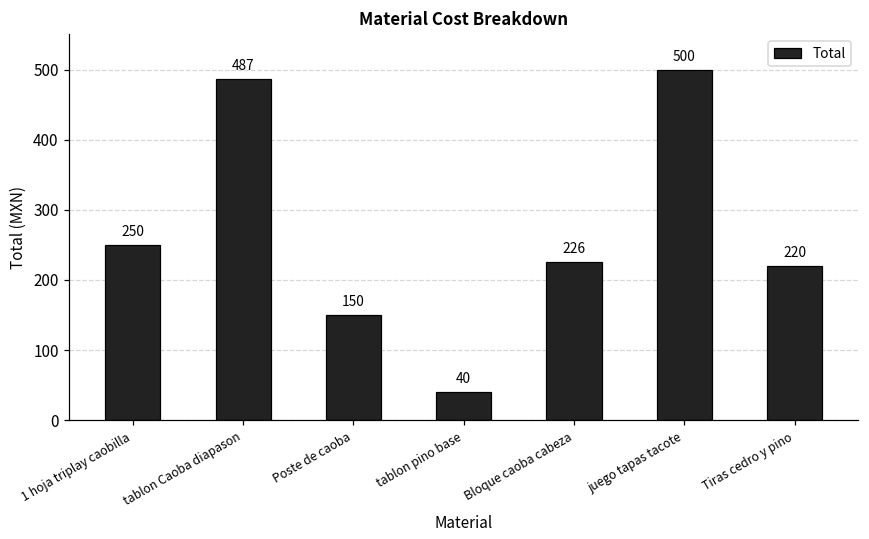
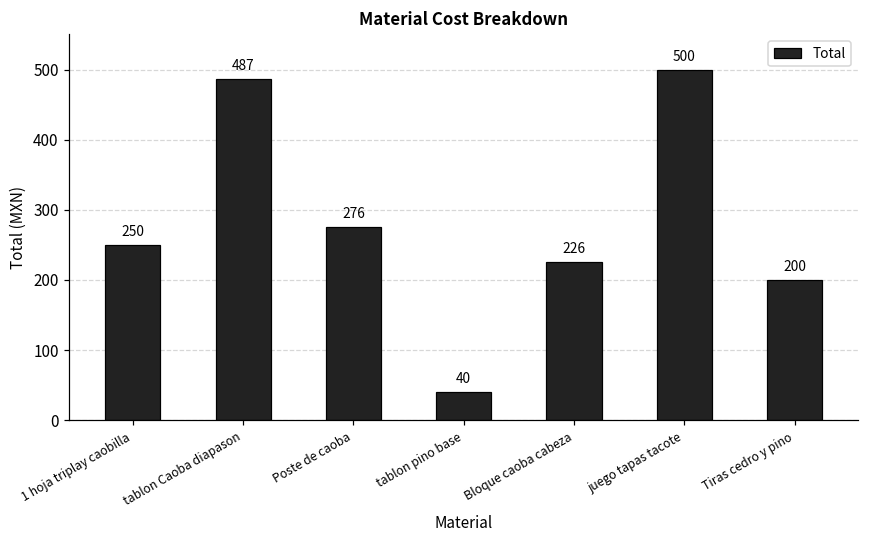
Poste de caoba: 150 -> 276
Tiras cedro y pino: 220 -> 200
